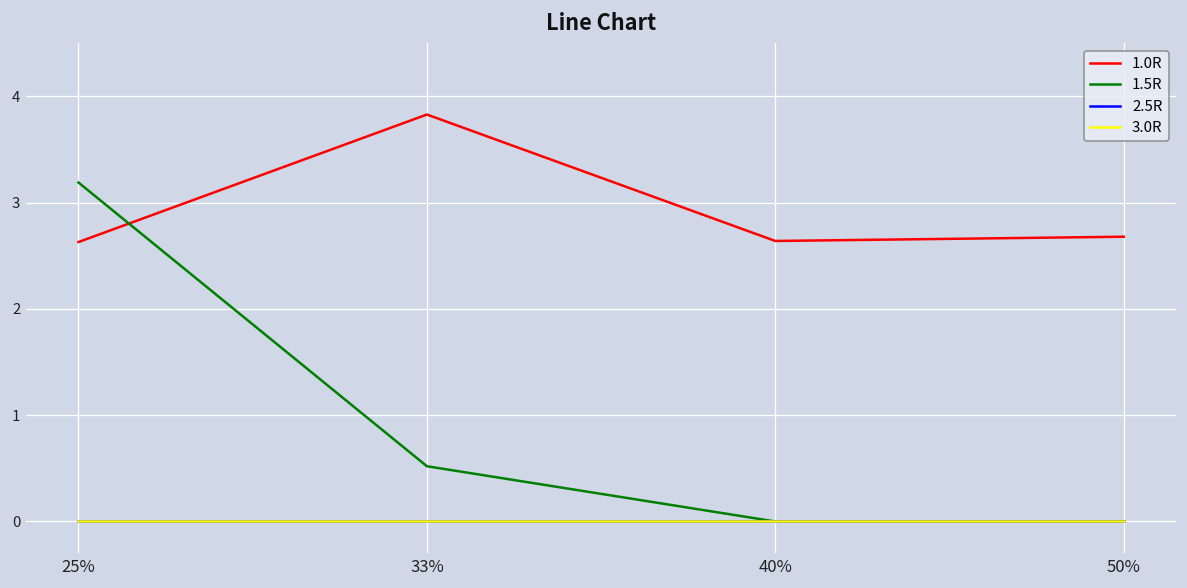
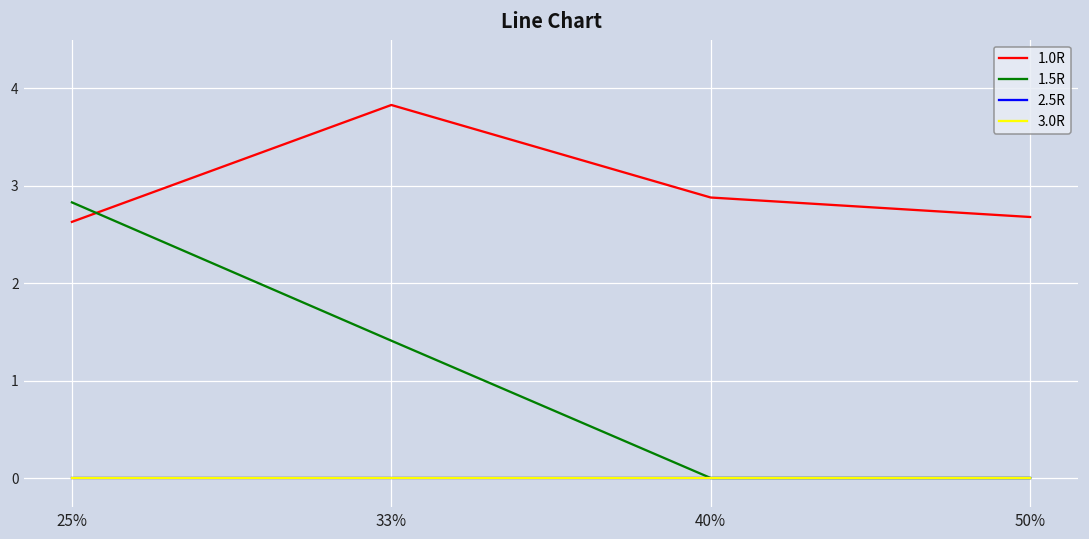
1.5R, 25%: 3.2 -> 2.8
1.5R, 33%: 0.5 -> 1.4
1.0R, 40%: 2.6 -> 2.9
